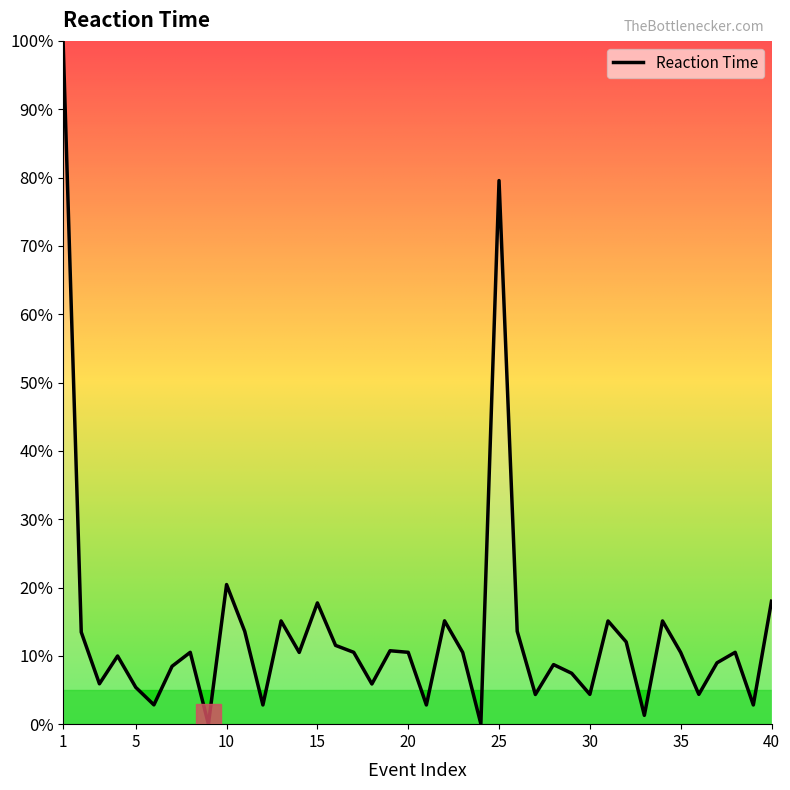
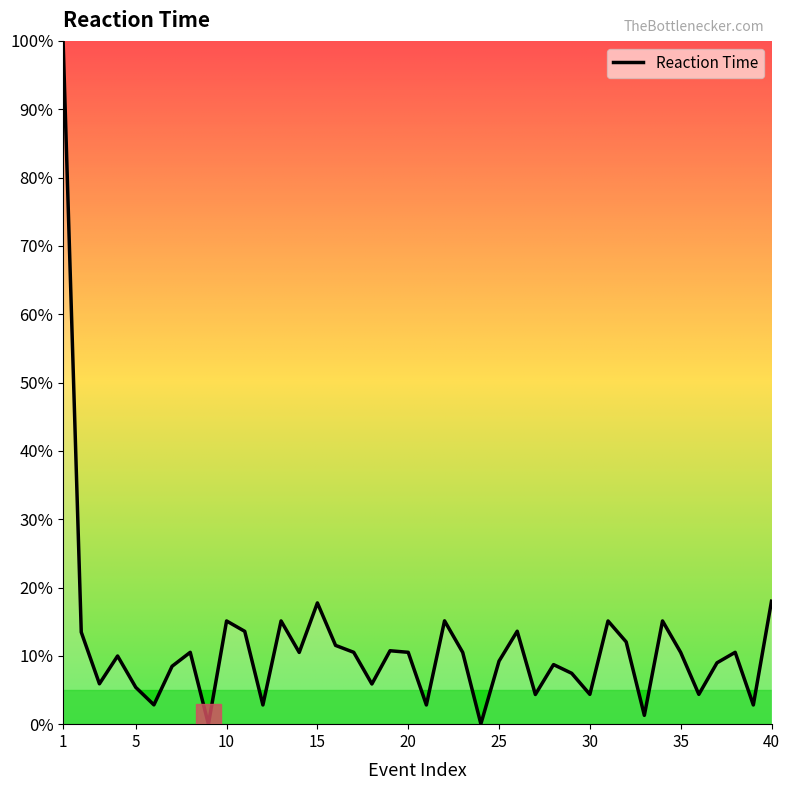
10: 20% -> 15%
25: 80% -> 9%
